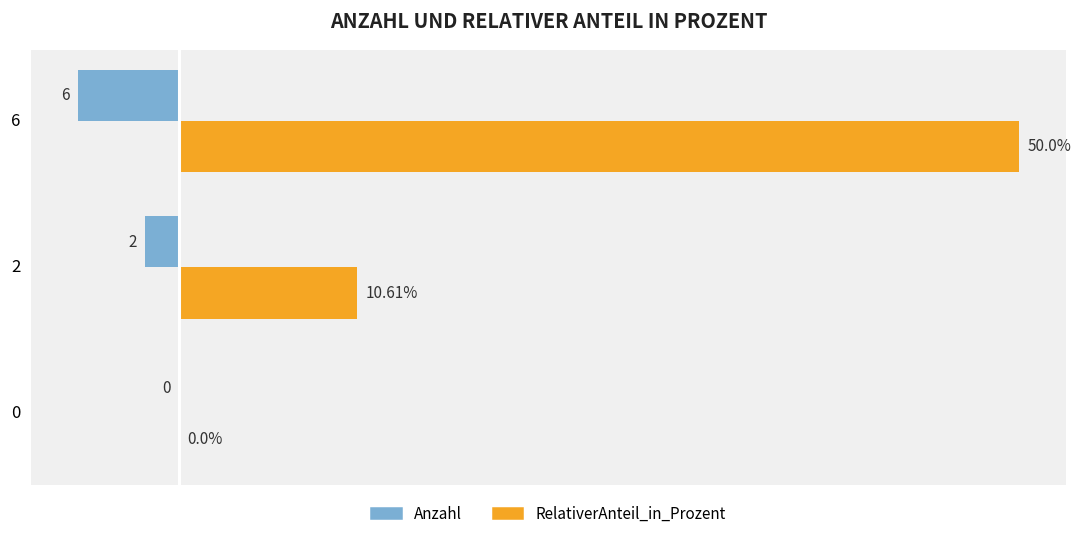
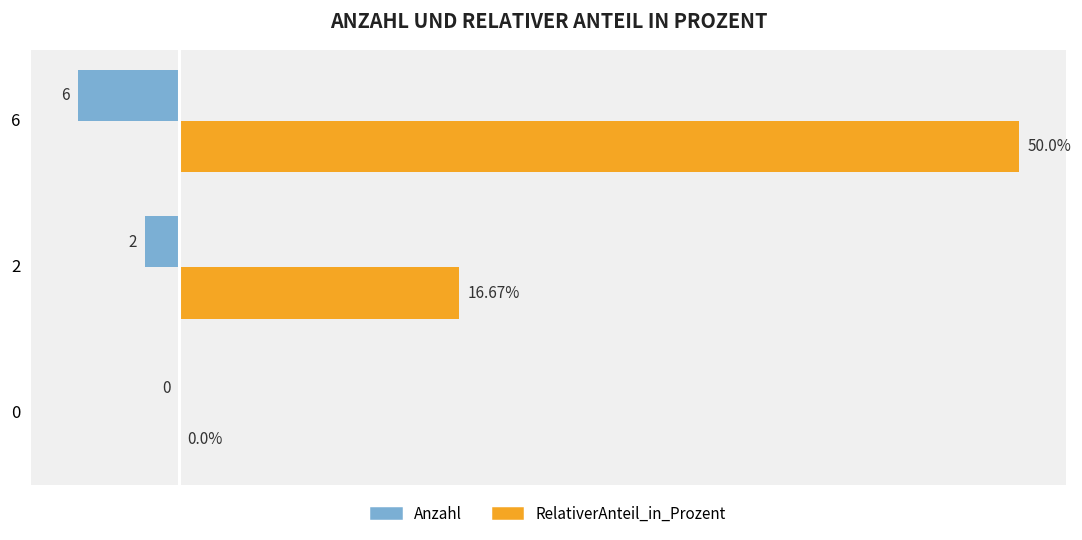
RelativerAnteil_in_Prozent, 2: 10.61% -> 16.67%
